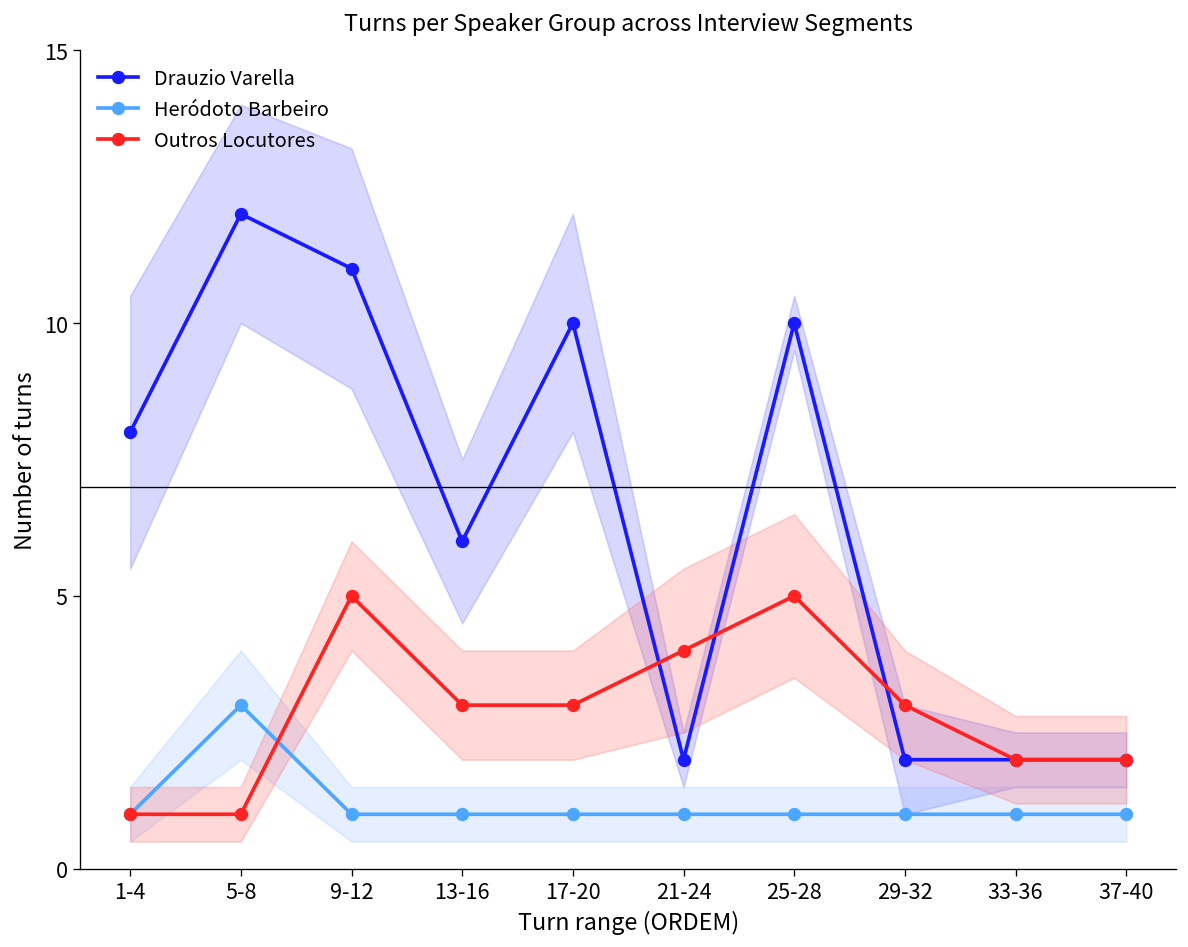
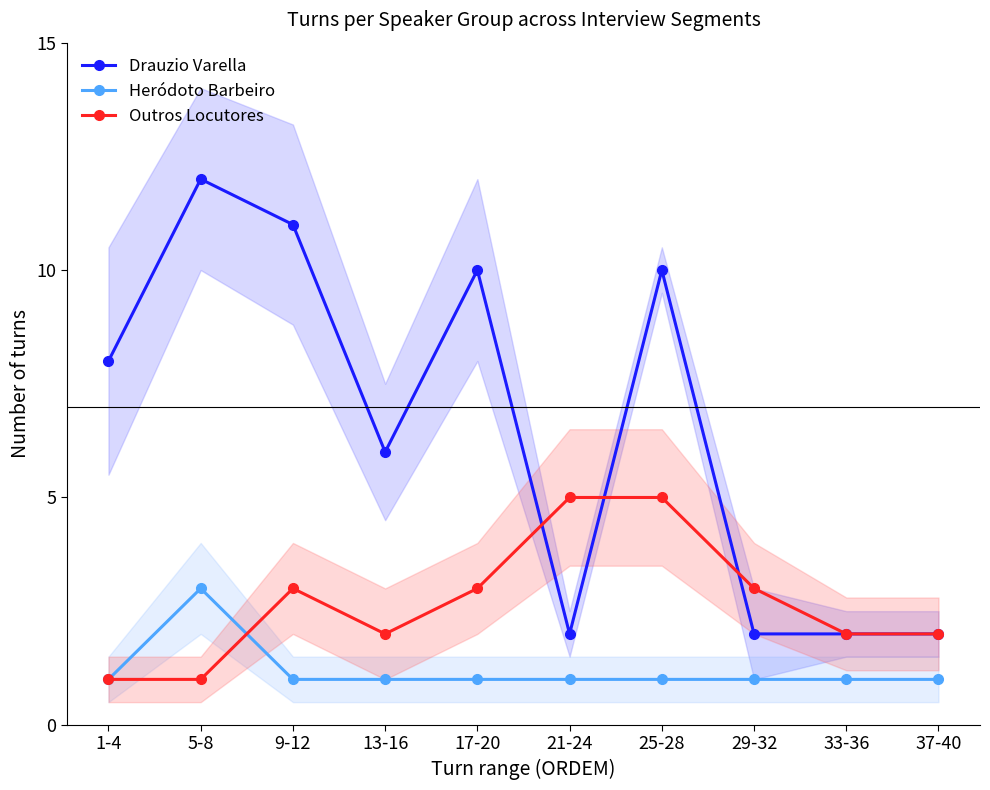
Outros Locutores, 9-12: 5 -> 3
Outros Locutores, 13-16: 3 -> 2
Outros Locutores, 21-24: 4 -> 5
